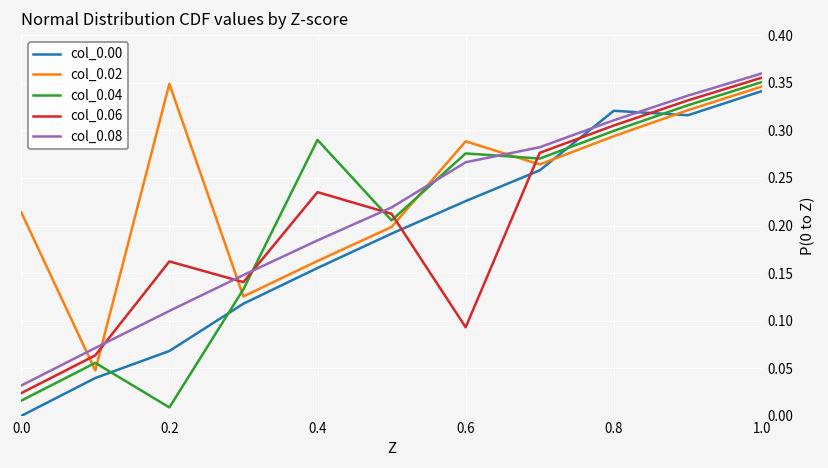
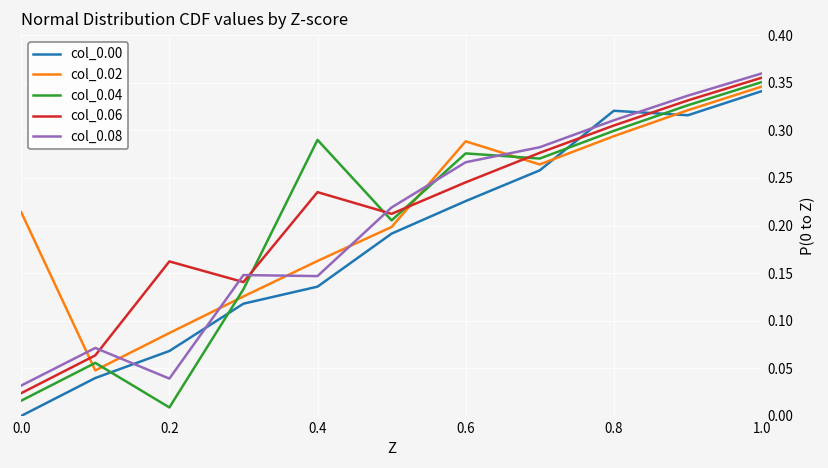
col_0.02, 0.2: 0.35 -> 0.09
col_0.08, 0.2: 0.11 -> 0.04
col_0.00, 0.4: 0.16 -> 0.14
col_0.08, 0.4: 0.18 -> 0.15
col_0.06, 0.6: 0.09 -> 0.25
